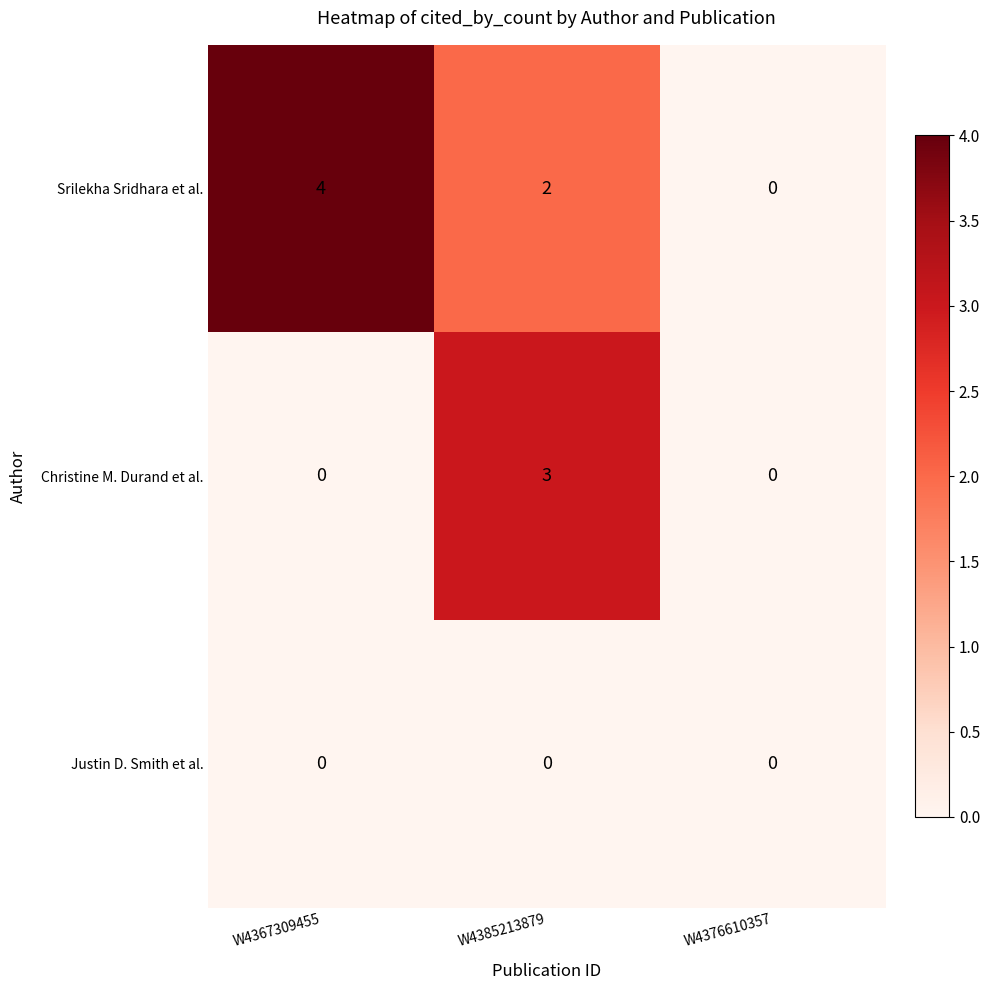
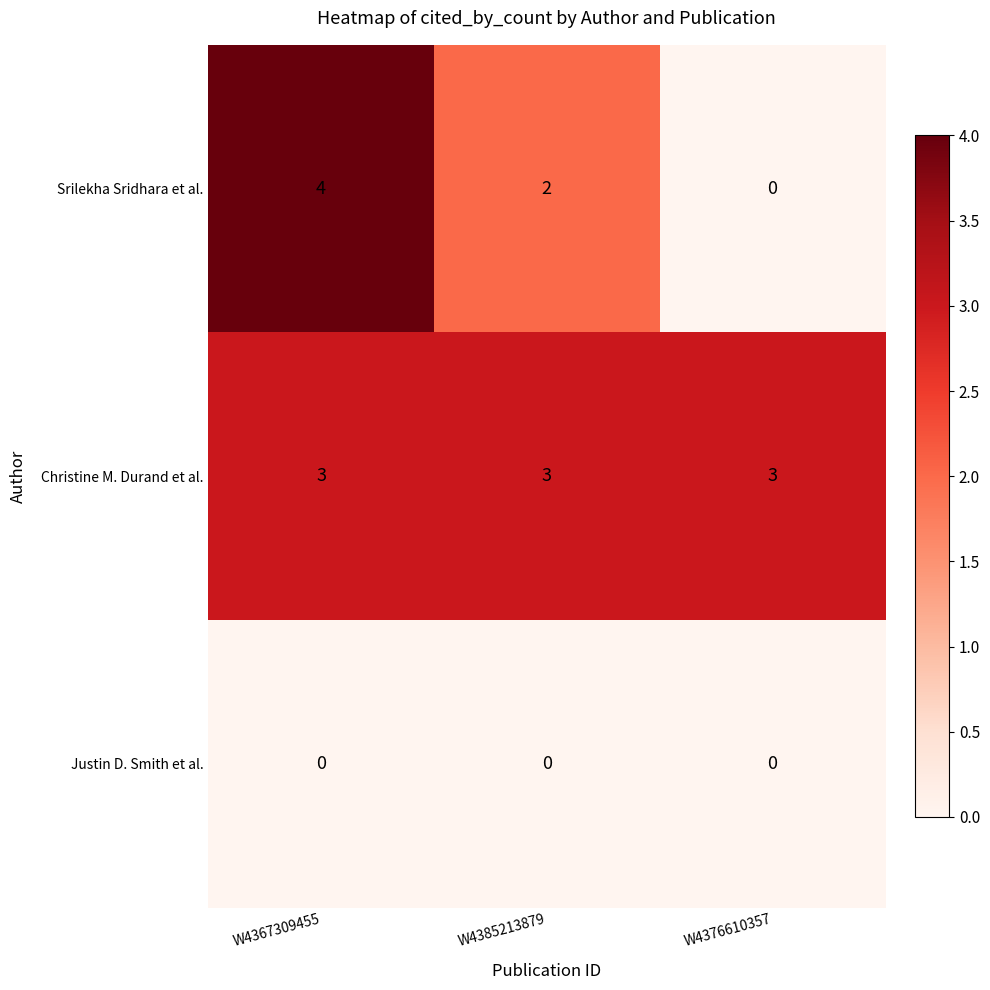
Christine M. Durand et al., W4367309455: 0 -> 3
Christine M. Durand et al., W4376610357: 0 -> 3
